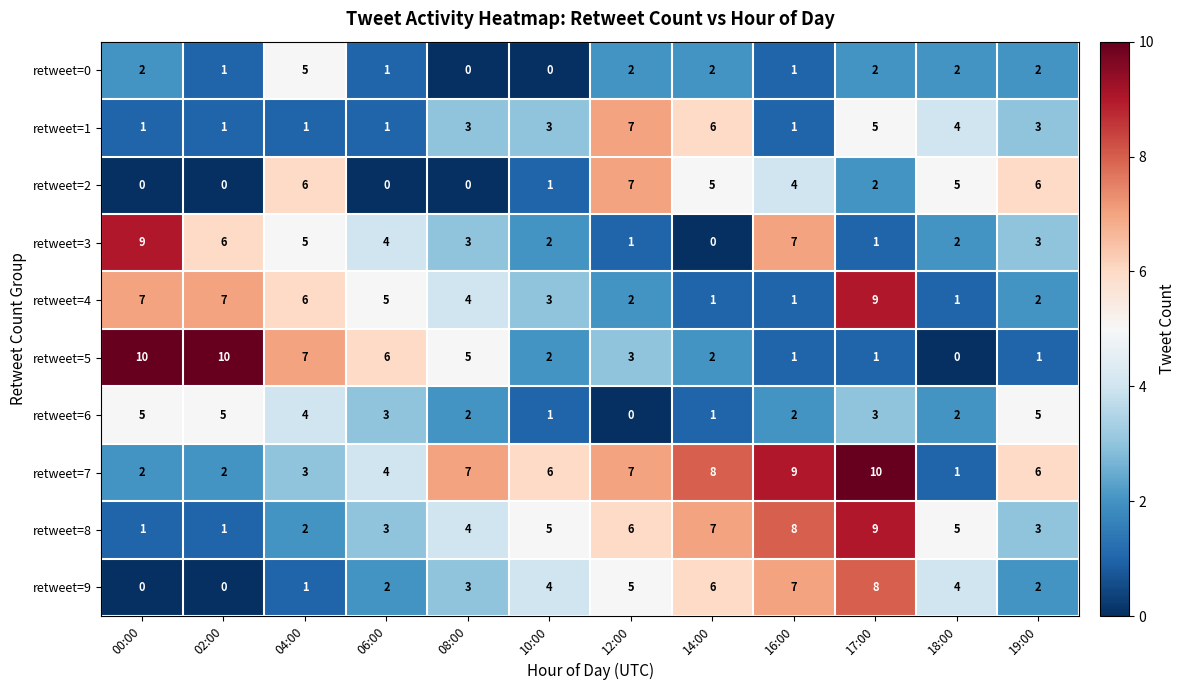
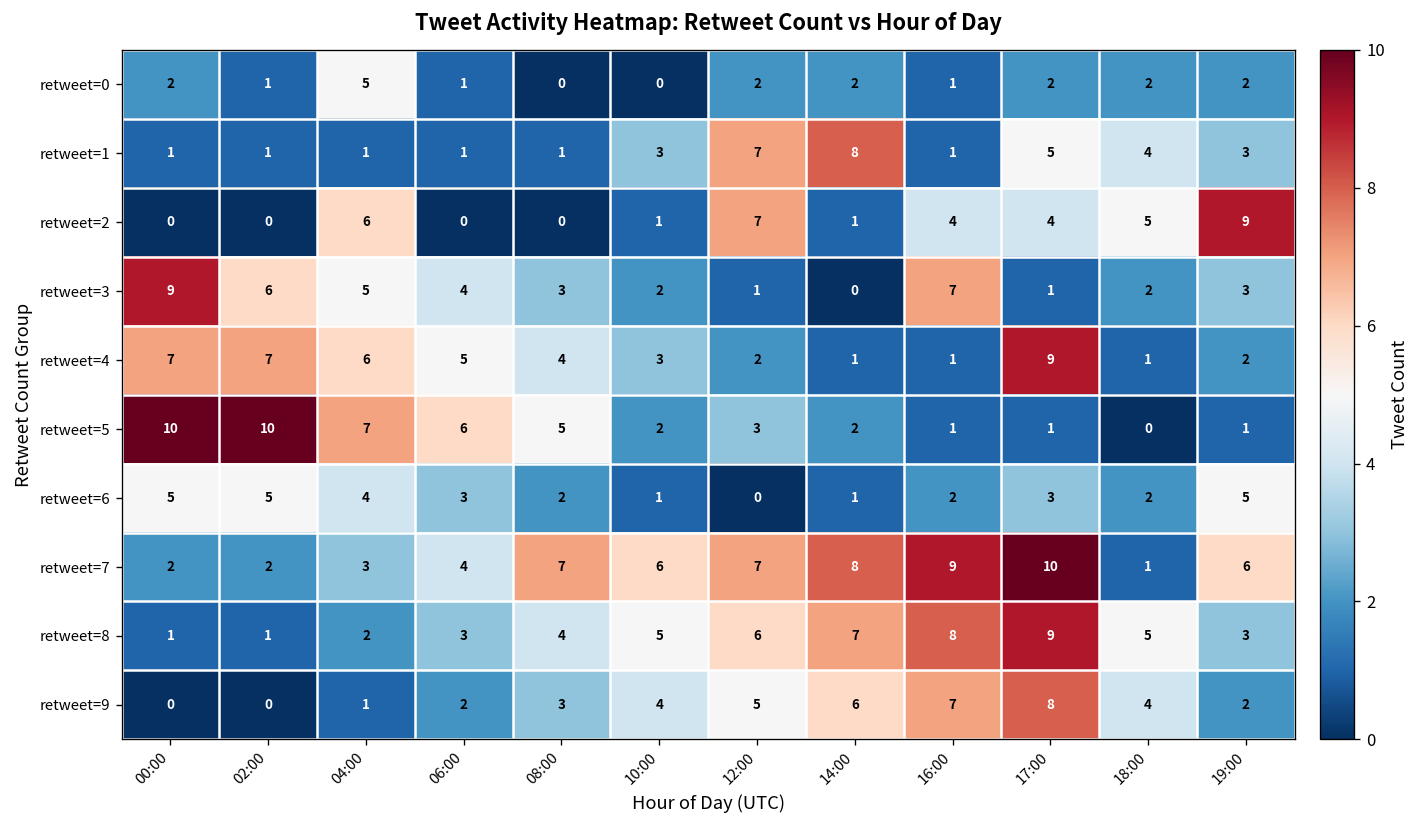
retweet=1, 08:00: 3 -> 1
retweet=1, 14:00: 6 -> 8
retweet=2, 14:00: 5 -> 1
retweet=2, 17:00: 2 -> 4
retweet=2, 19:00: 6 -> 9
